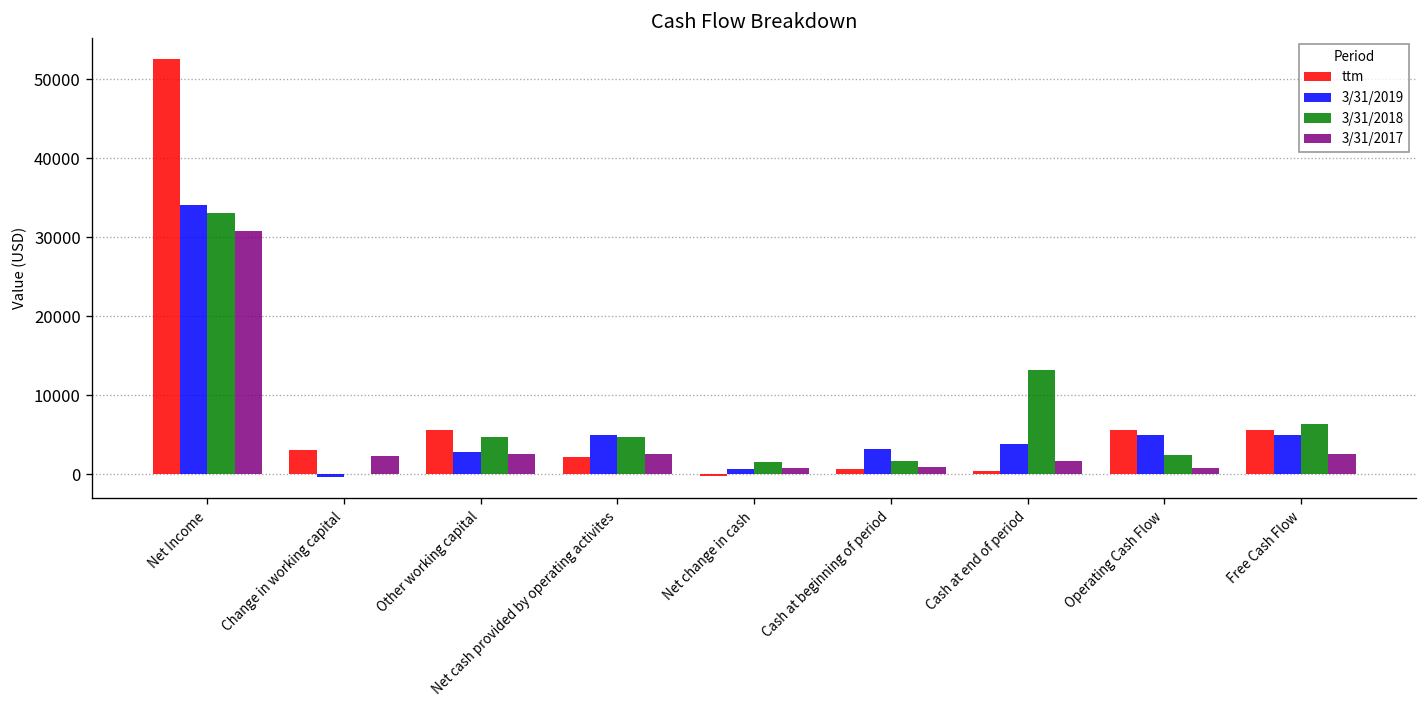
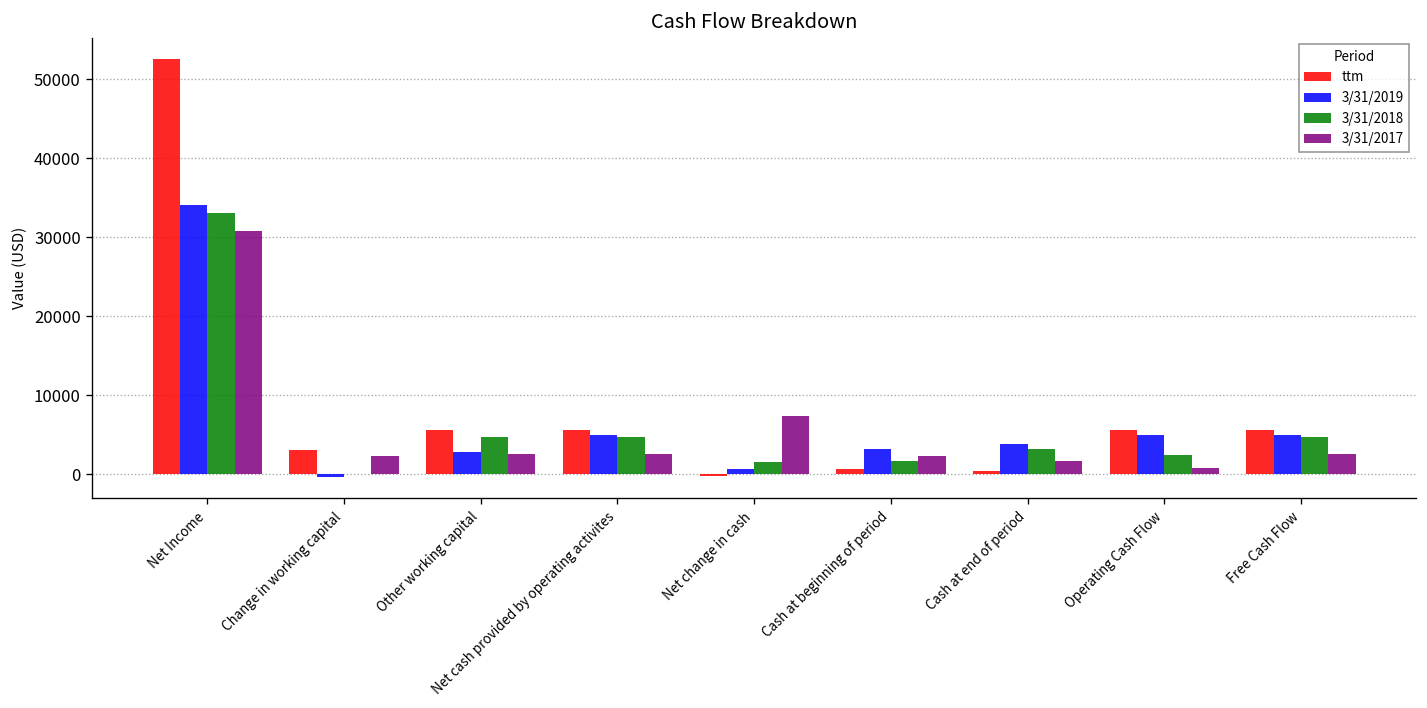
ttm, Net cash provided by operating activites: 2000 -> 6000
3/31/2017, Net change in cash: 1000 -> 7000
3/31/2017, Cash at beginning of period: 1000 -> 2000
3/31/2018, Cash at end of period: 13000 -> 3000
3/31/2018, Free Cash Flow: 6000 -> 5000
